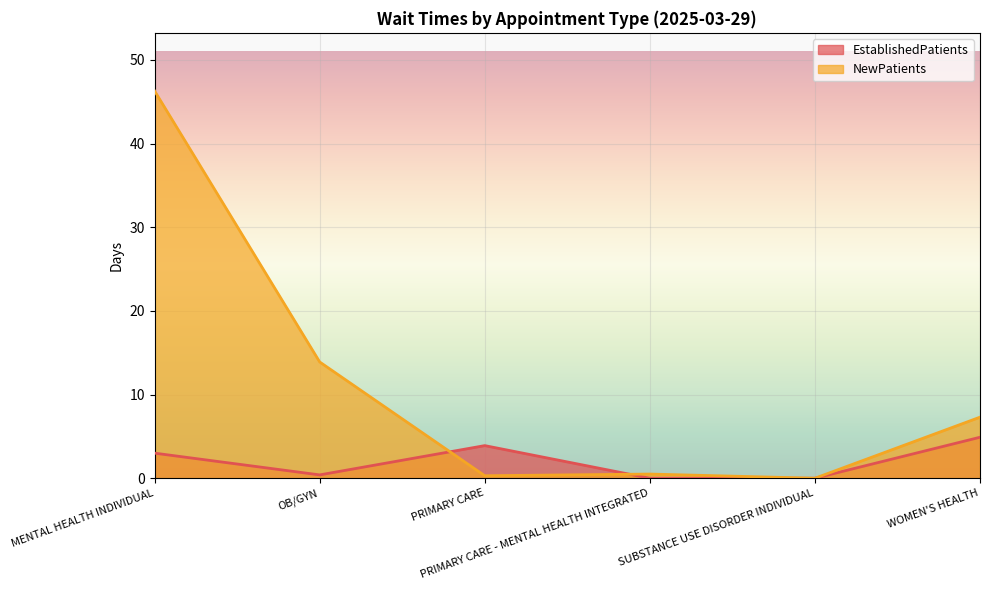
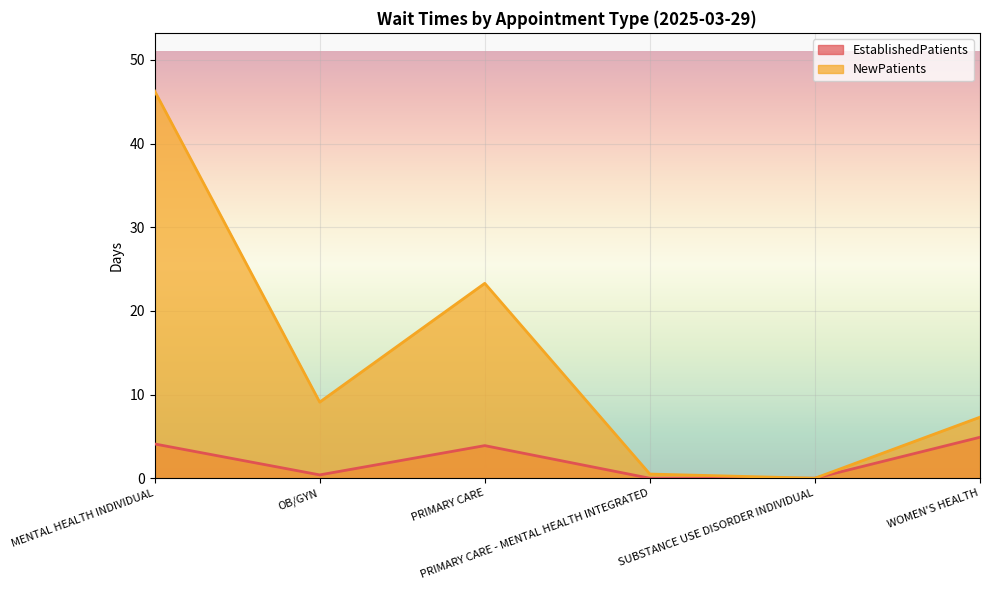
EstablishedPatients, MENTAL HEALTH INDIVIDUAL: 3 -> 4
NewPatients, OB/GYN: 14 -> 9
NewPatients, PRIMARY CARE: 0 -> 23
